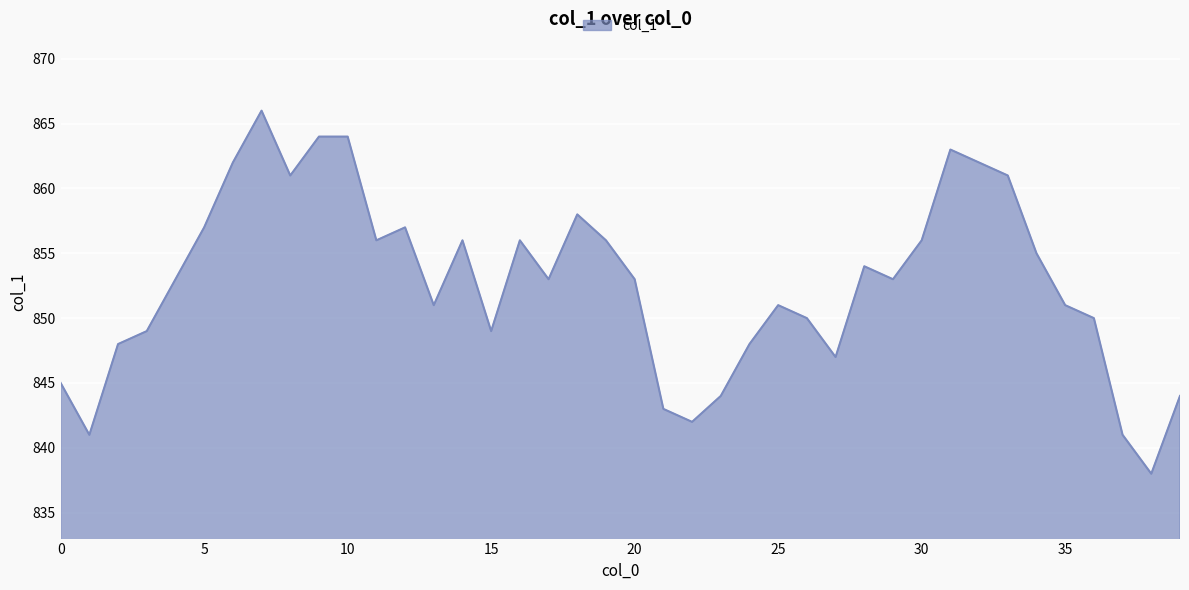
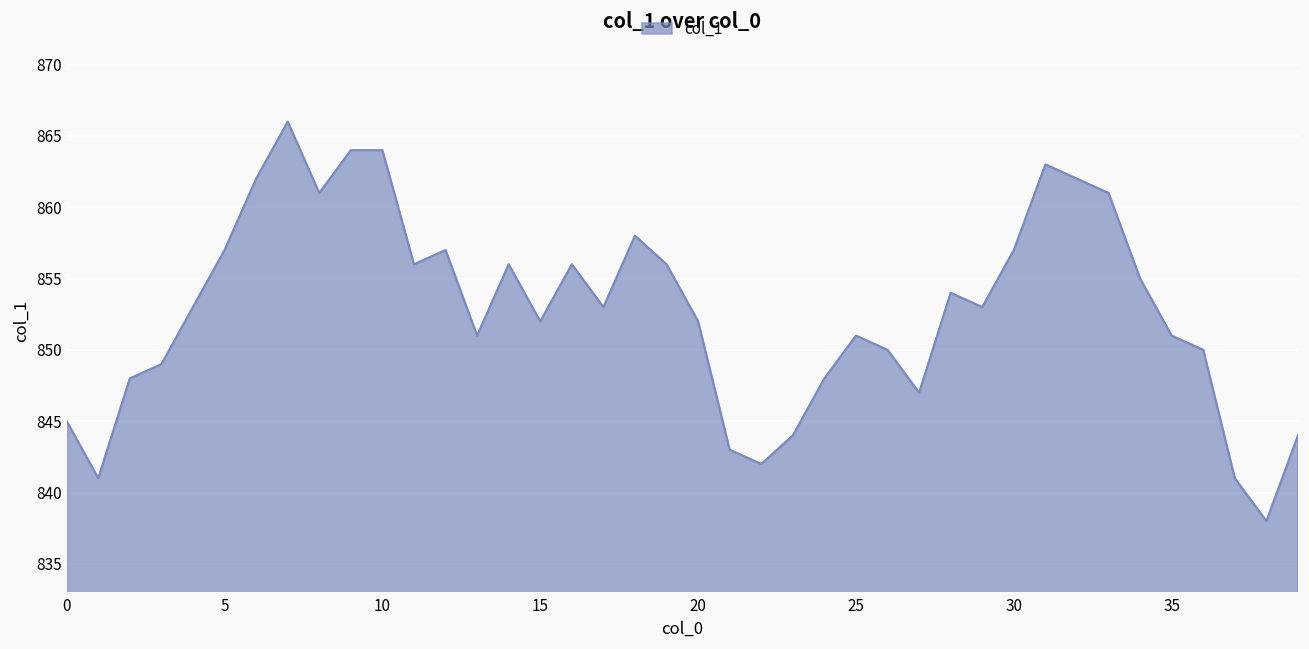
15: 849 -> 852
20: 853 -> 852
30: 856 -> 857
